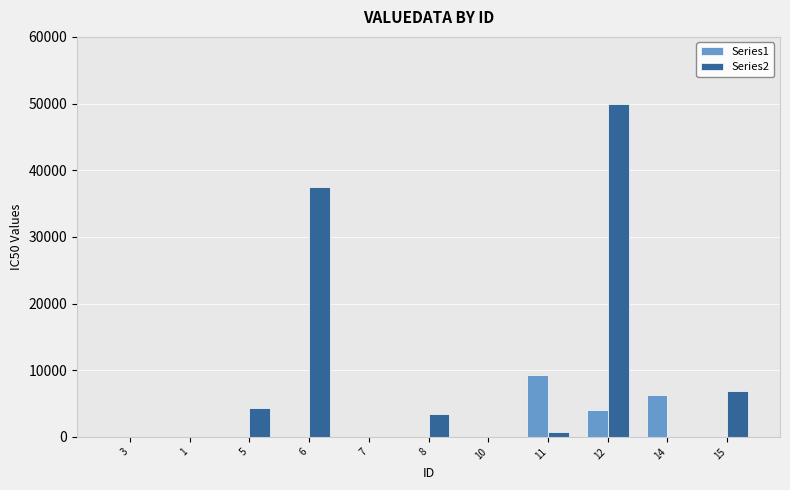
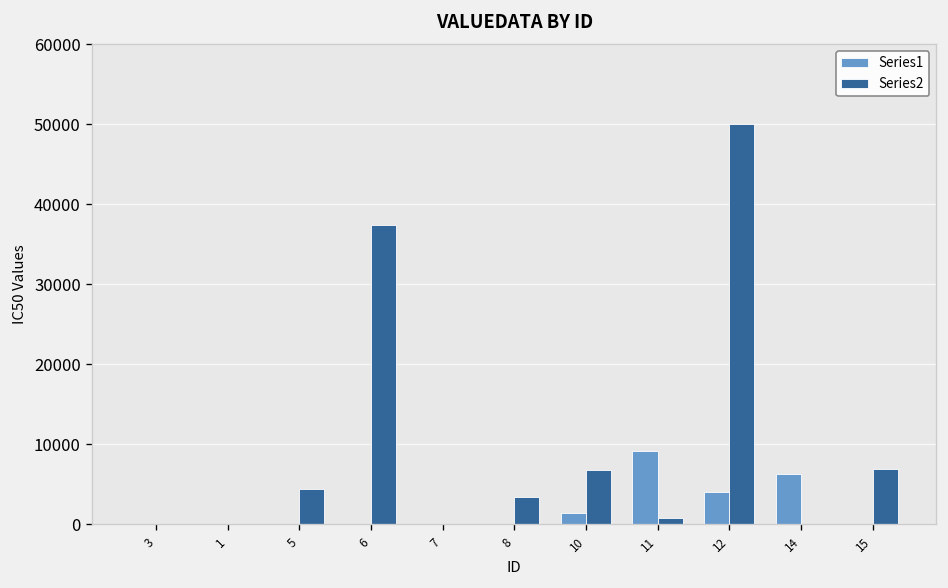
Series1, 10: 0 -> 1000
Series2, 10: 0 -> 7000
